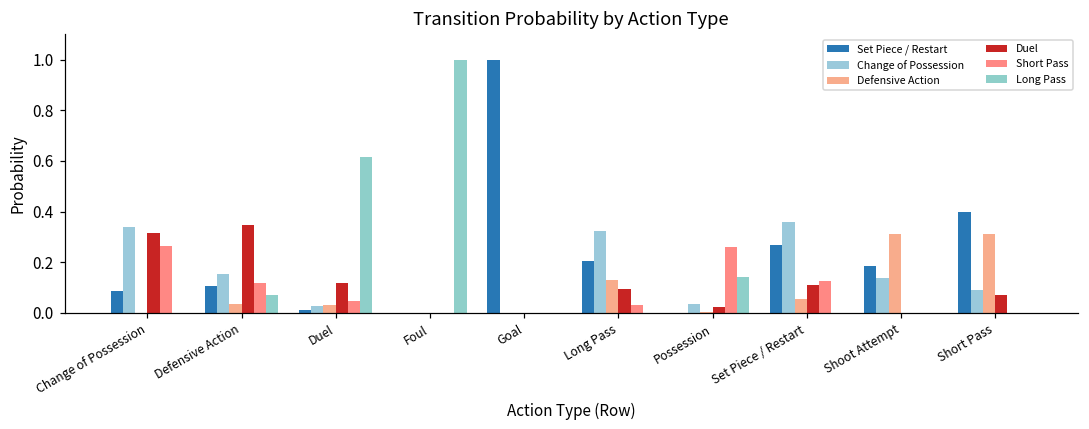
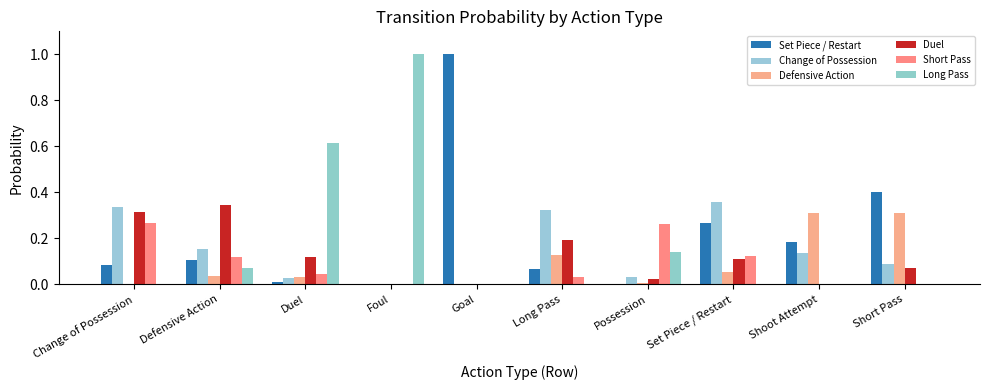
Set Piece / Restart, Long Pass: 0.20 -> 0.06
Duel, Long Pass: 0.10 -> 0.19
